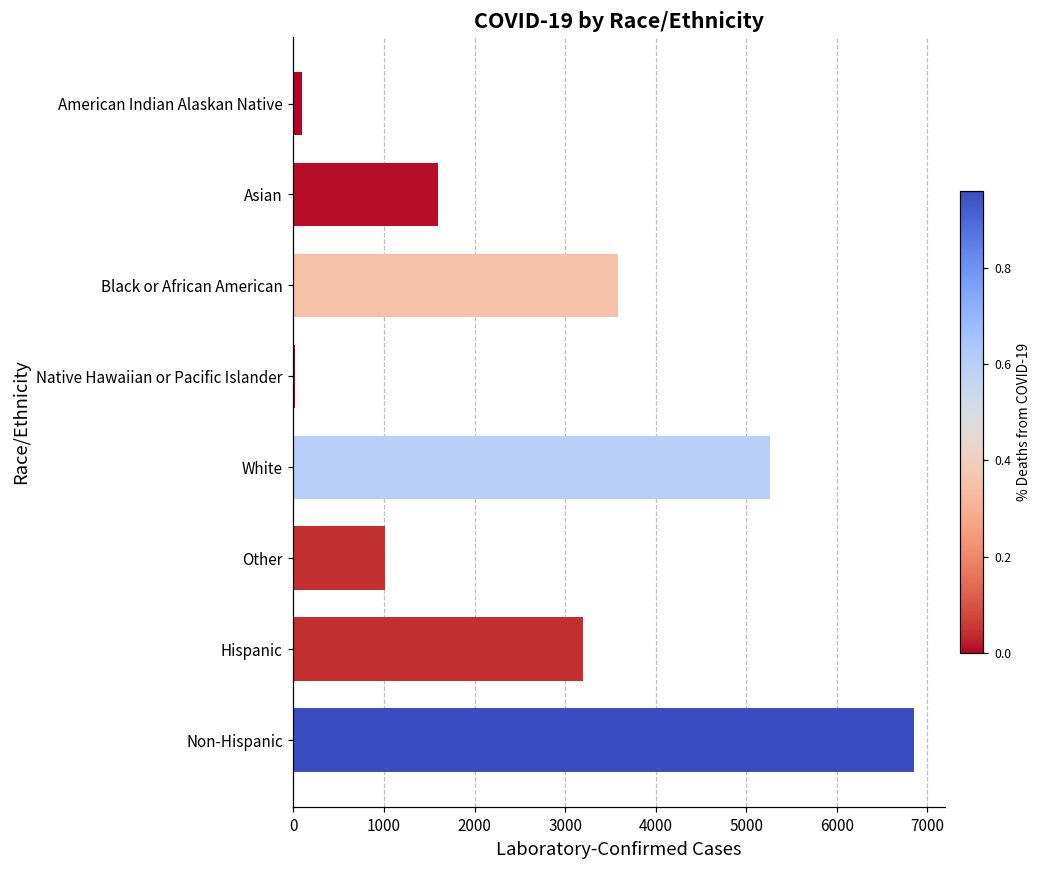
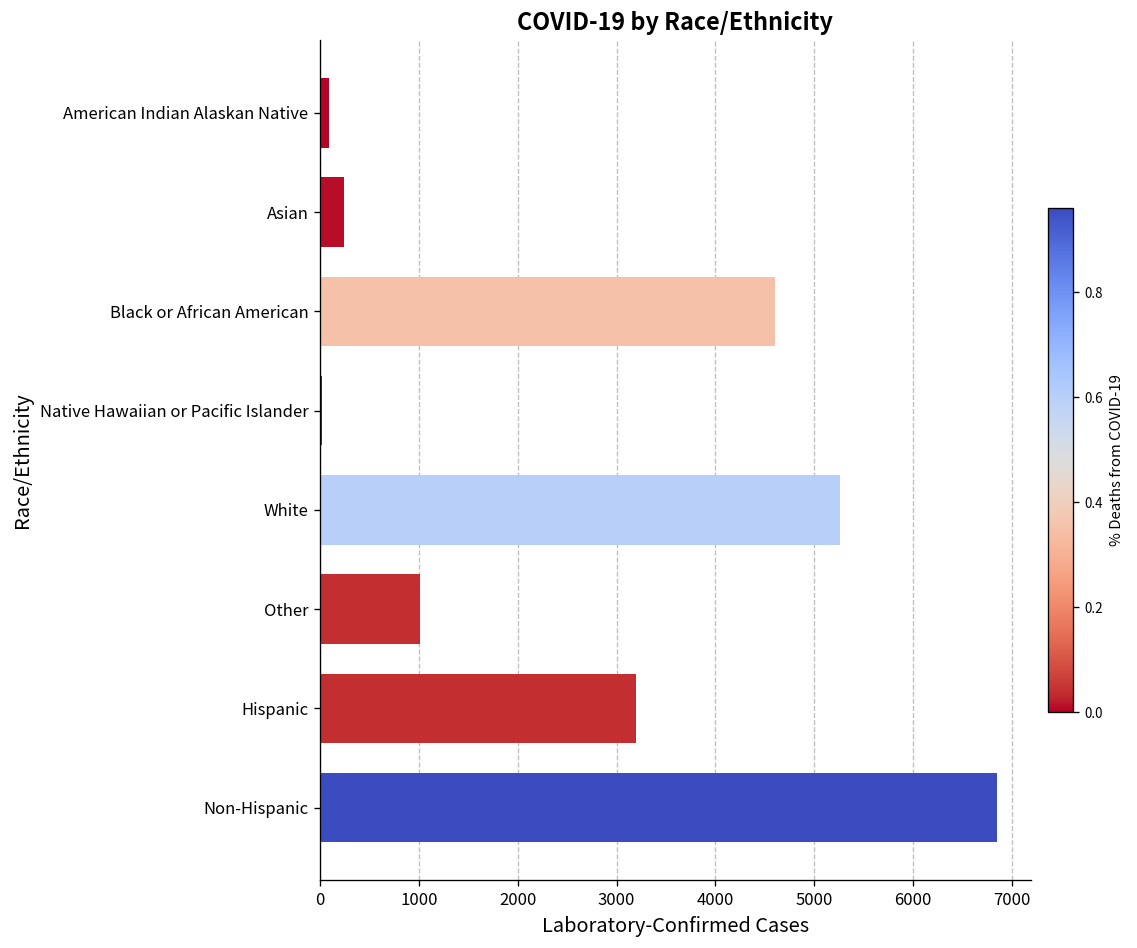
Asian: 1600 -> 200
Black or African American: 3600 -> 4600
